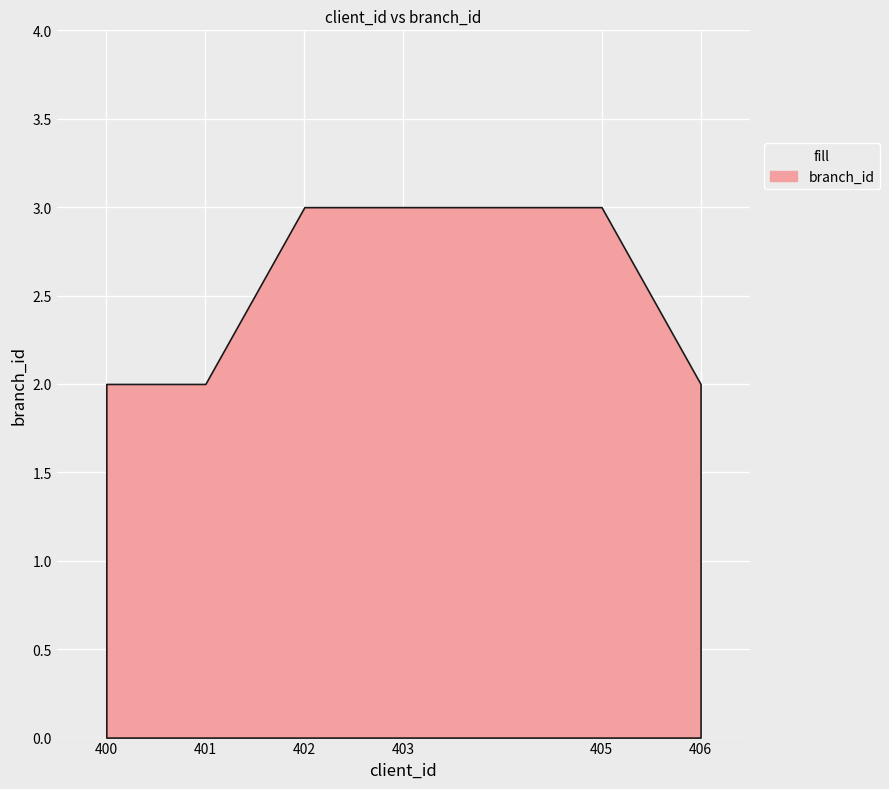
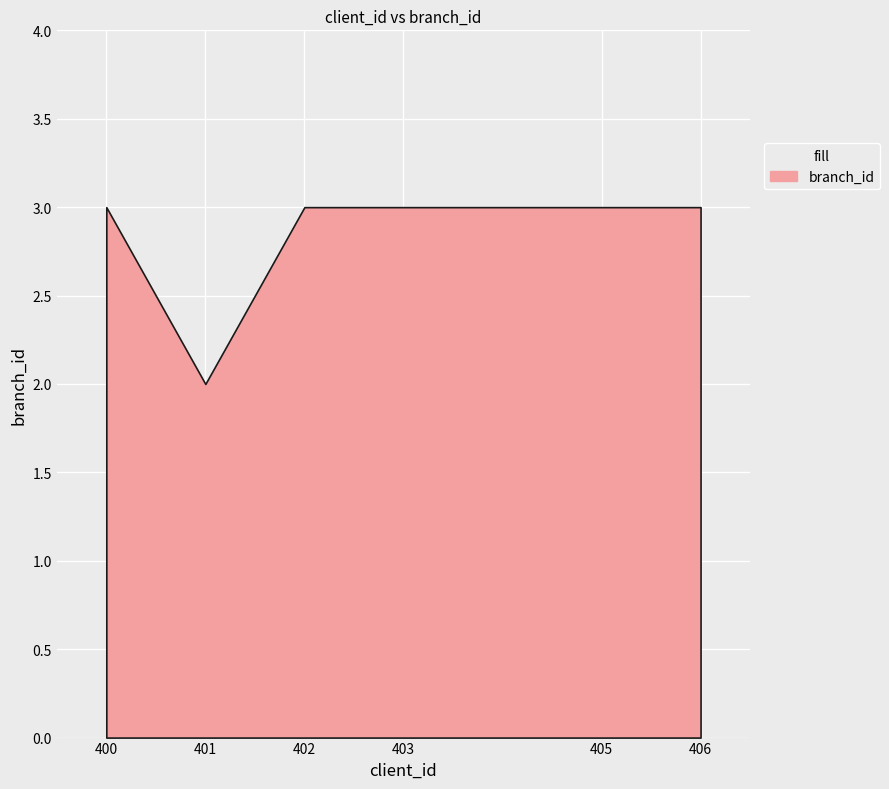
400: 2 -> 3
406: 2 -> 3
